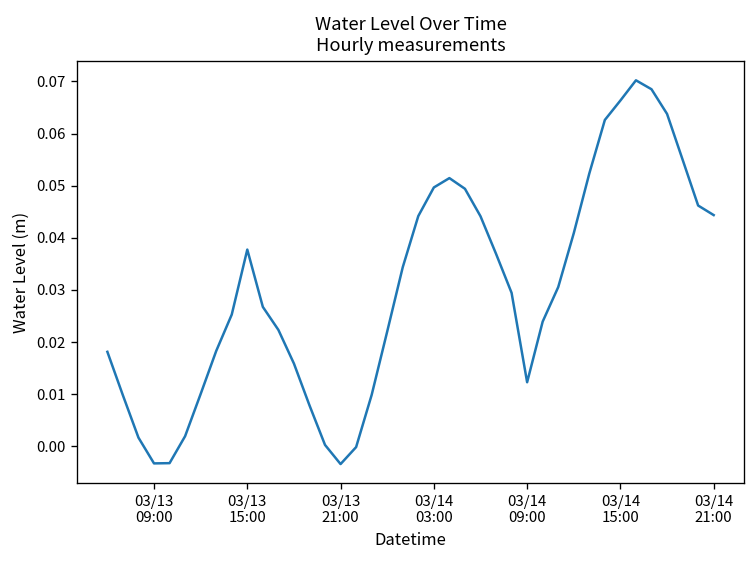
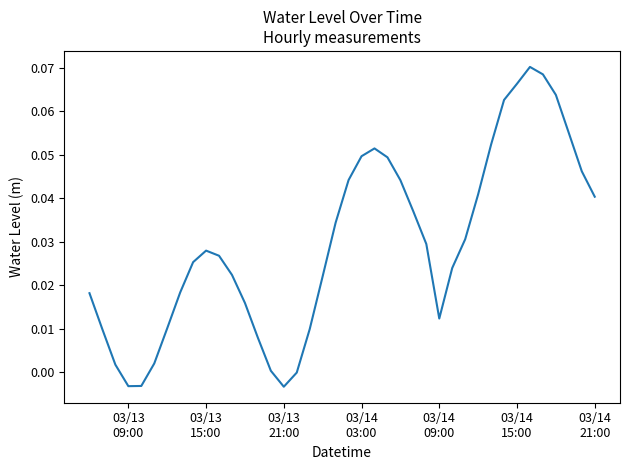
03/13 15:00: 0.038 -> 0.028
03/14 21:00: 0.044 -> 0.040
